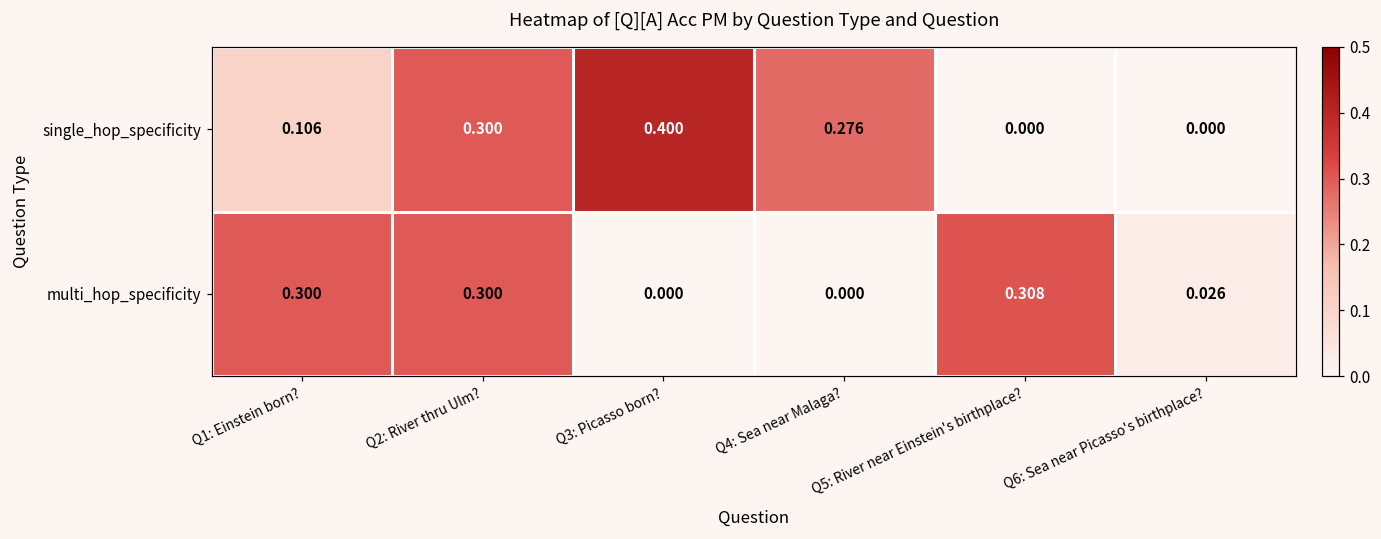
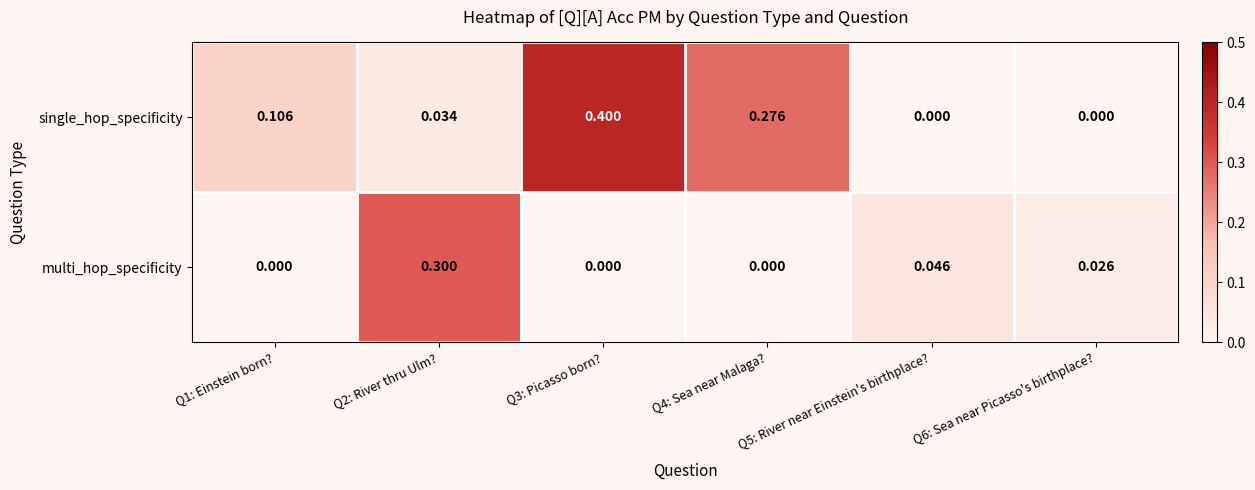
single_hop_specificity, Q2: River thru Ulm?: 0.300 -> 0.034
multi_hop_specificity, Q1: Einstein born?: 0.300 -> 0.000
multi_hop_specificity, Q5: River near Einstein's birthplace?: 0.308 -> 0.046
